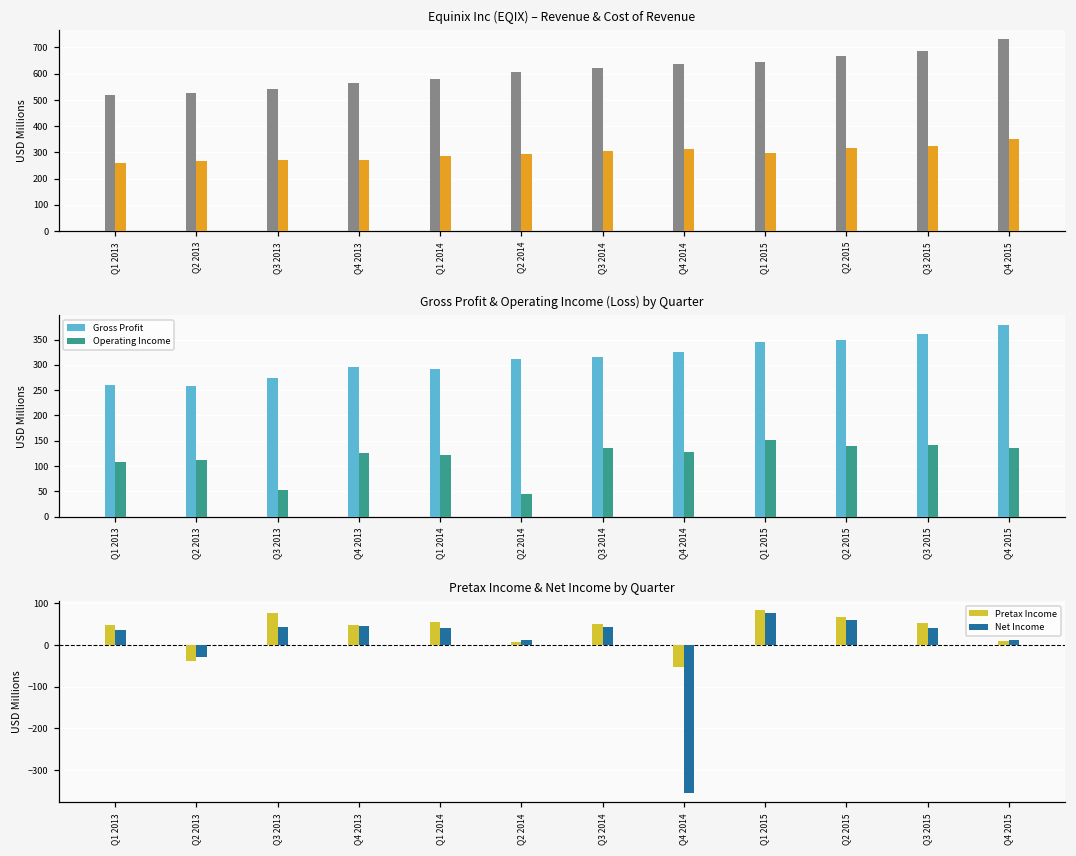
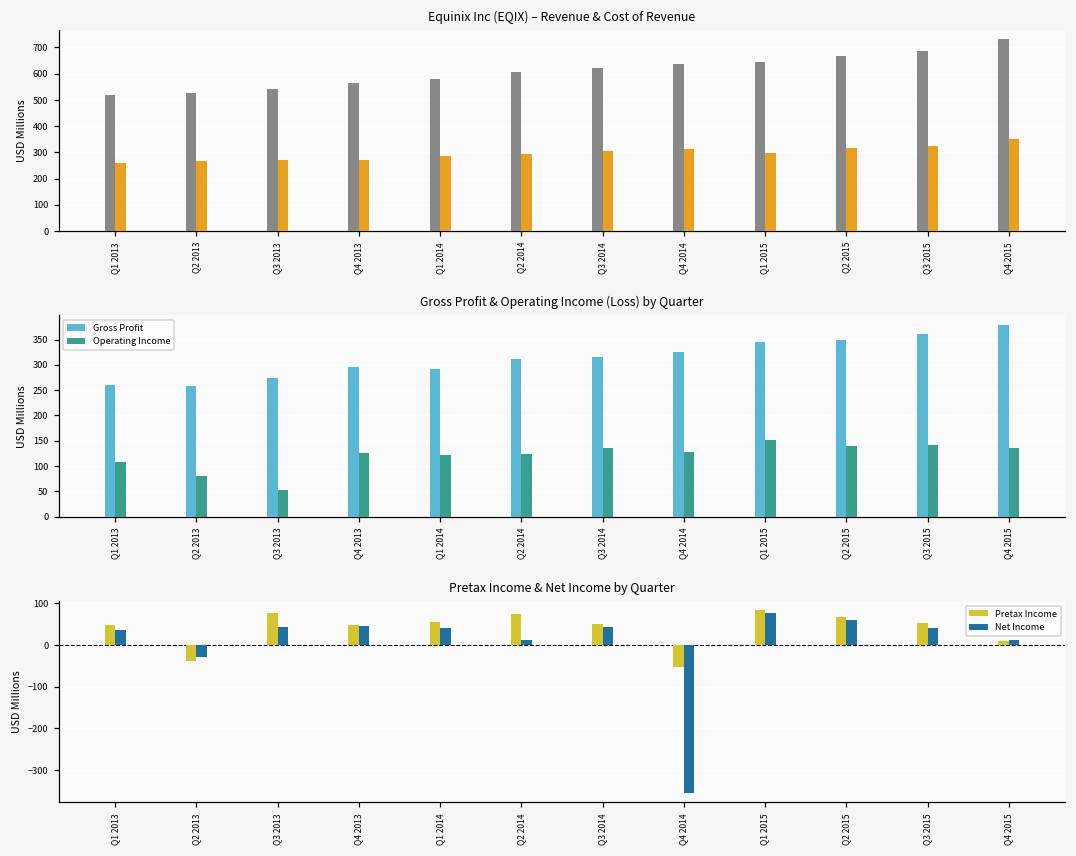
Gross Profit & Operating Income (Loss) by Quarter, Operating Income, Q2 2013: 110 -> 80
Gross Profit & Operating Income (Loss) by Quarter, Operating Income, Q2 2014: 50 -> 120
Pretax Income & Net Income by Quarter, Pretax Income, Q2 2014: 10 -> 80
